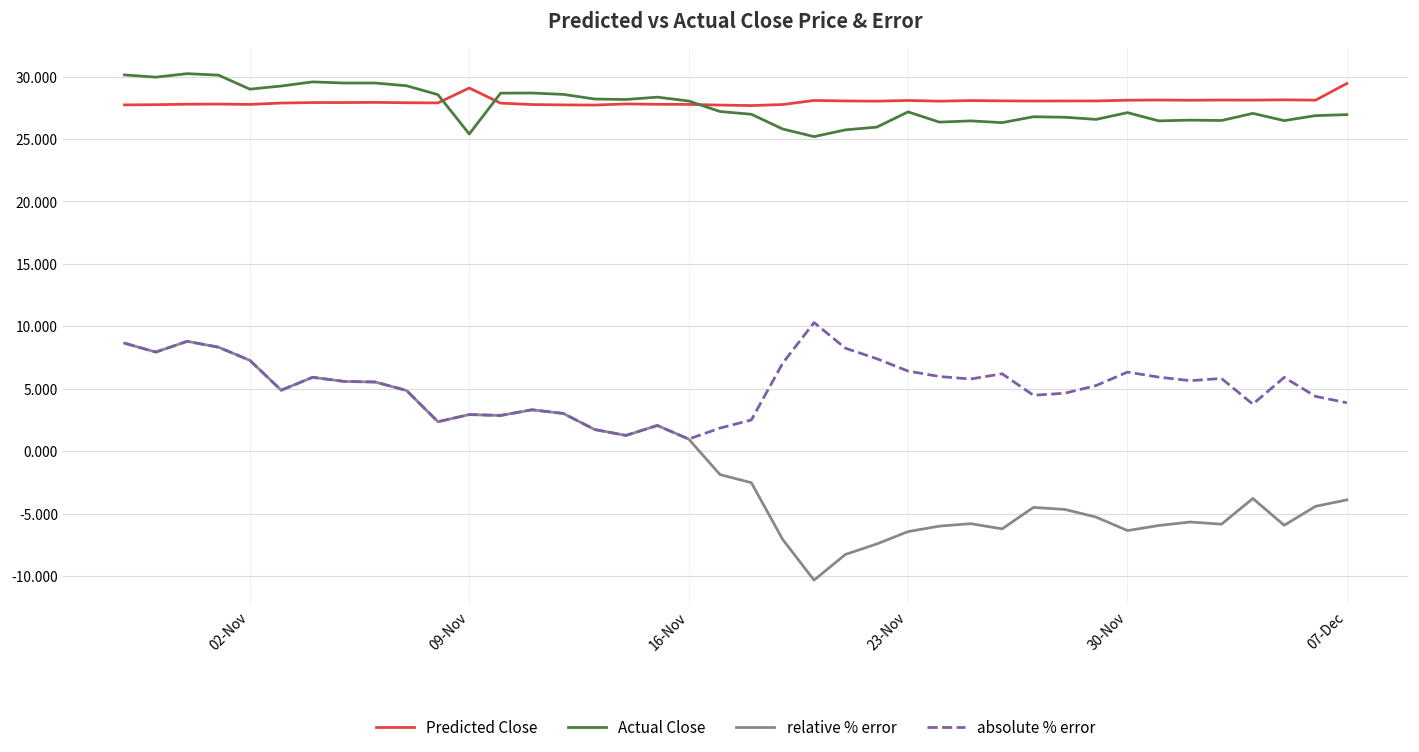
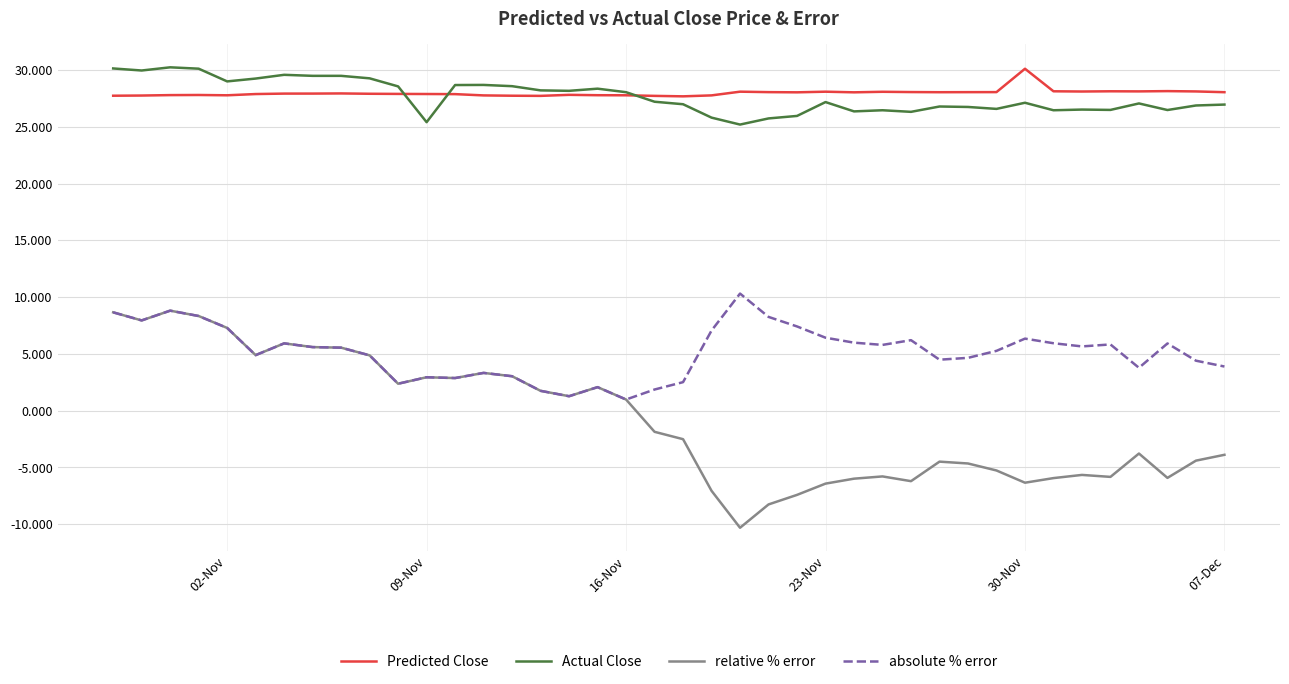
Predicted Close, 09-Nov: 29.1 -> 27.9
Predicted Close, 30-Nov: 28.1 -> 30.1
Predicted Close, 07-Dec: 29.4 -> 28.0
